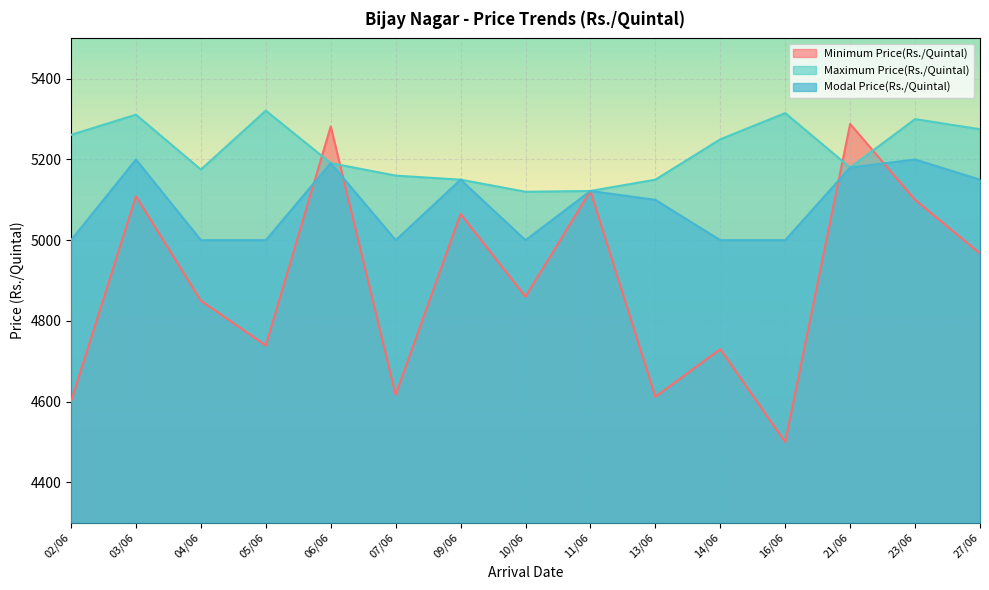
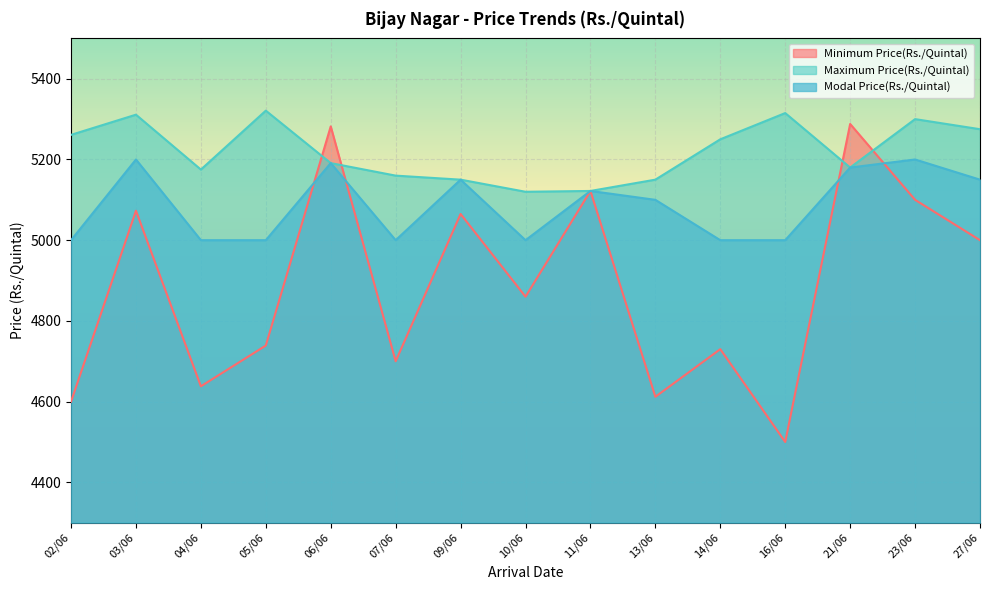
Minimum Price(Rs./Quintal), 03/06: 5110 -> 5070
Minimum Price(Rs./Quintal), 04/06: 4850 -> 4640
Minimum Price(Rs./Quintal), 07/06: 4620 -> 4700
Minimum Price(Rs./Quintal), 27/06: 4970 -> 5000
